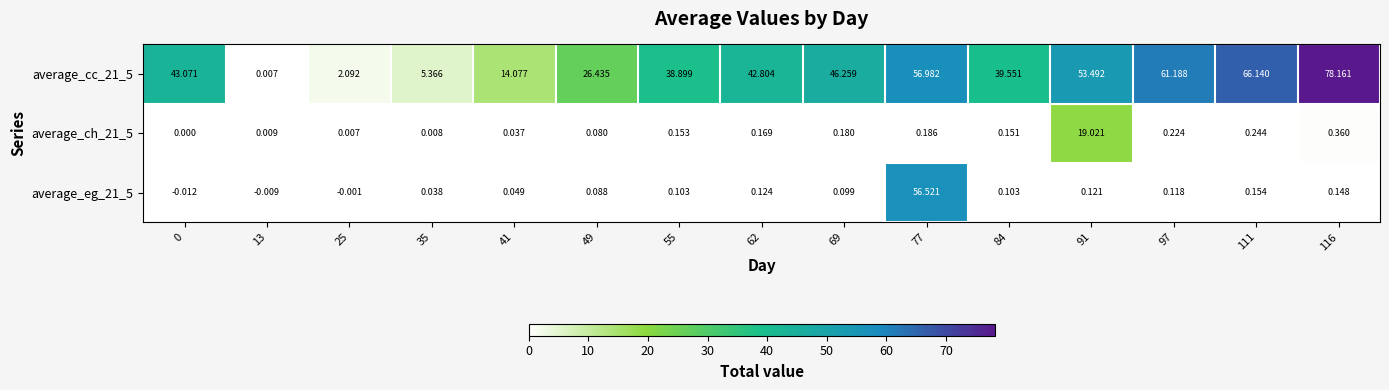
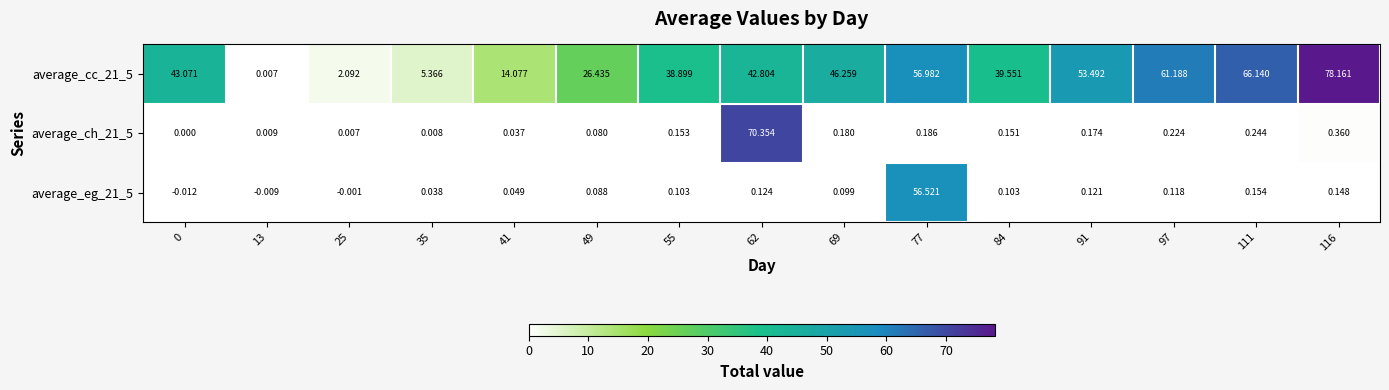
average_ch_21_5, 62: 0.169 -> 70.354
average_ch_21_5, 91: 19.021 -> 0.174
